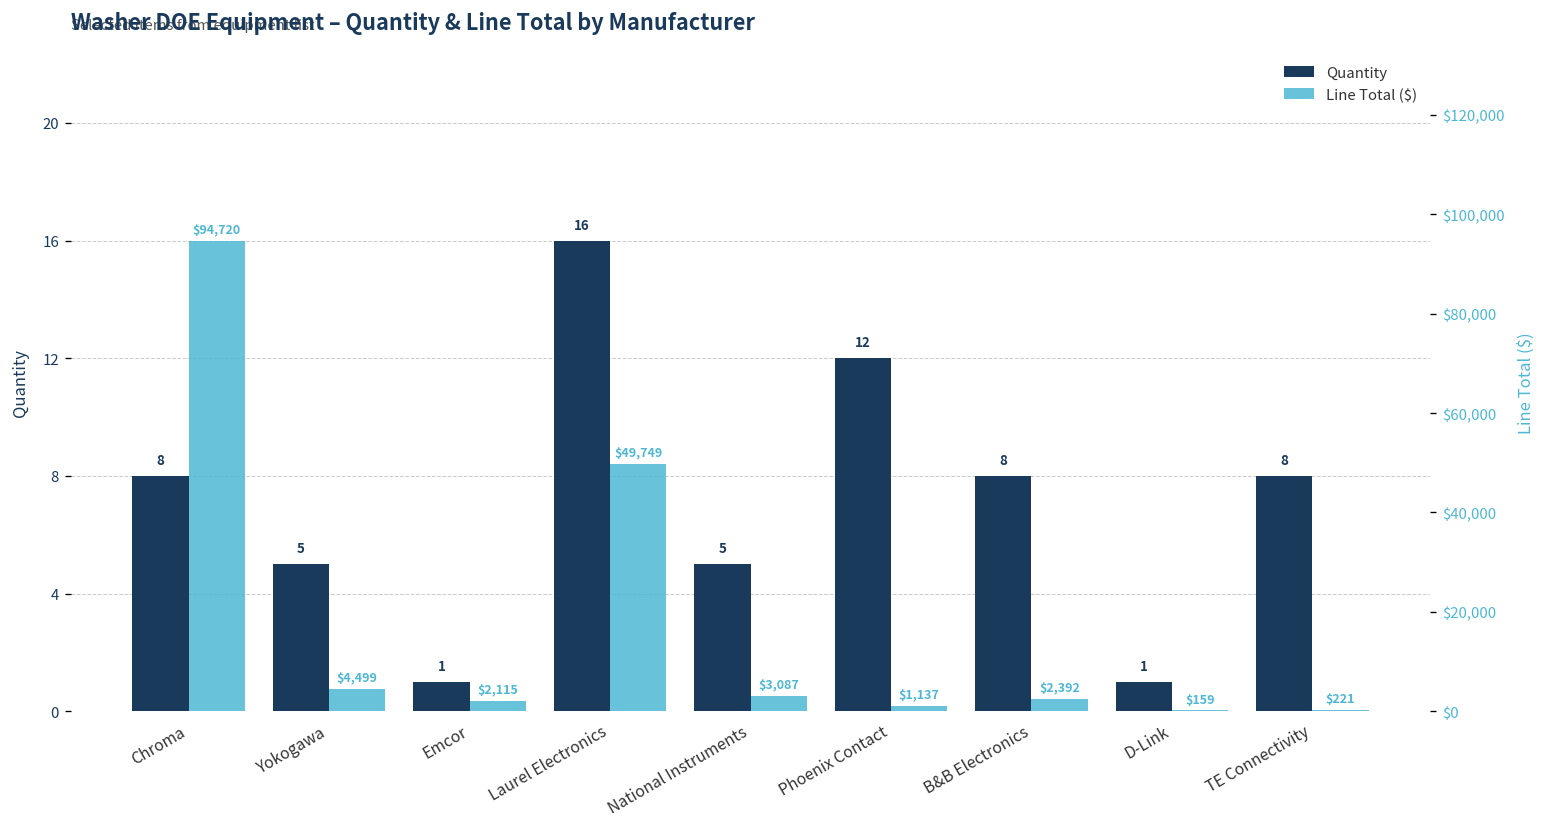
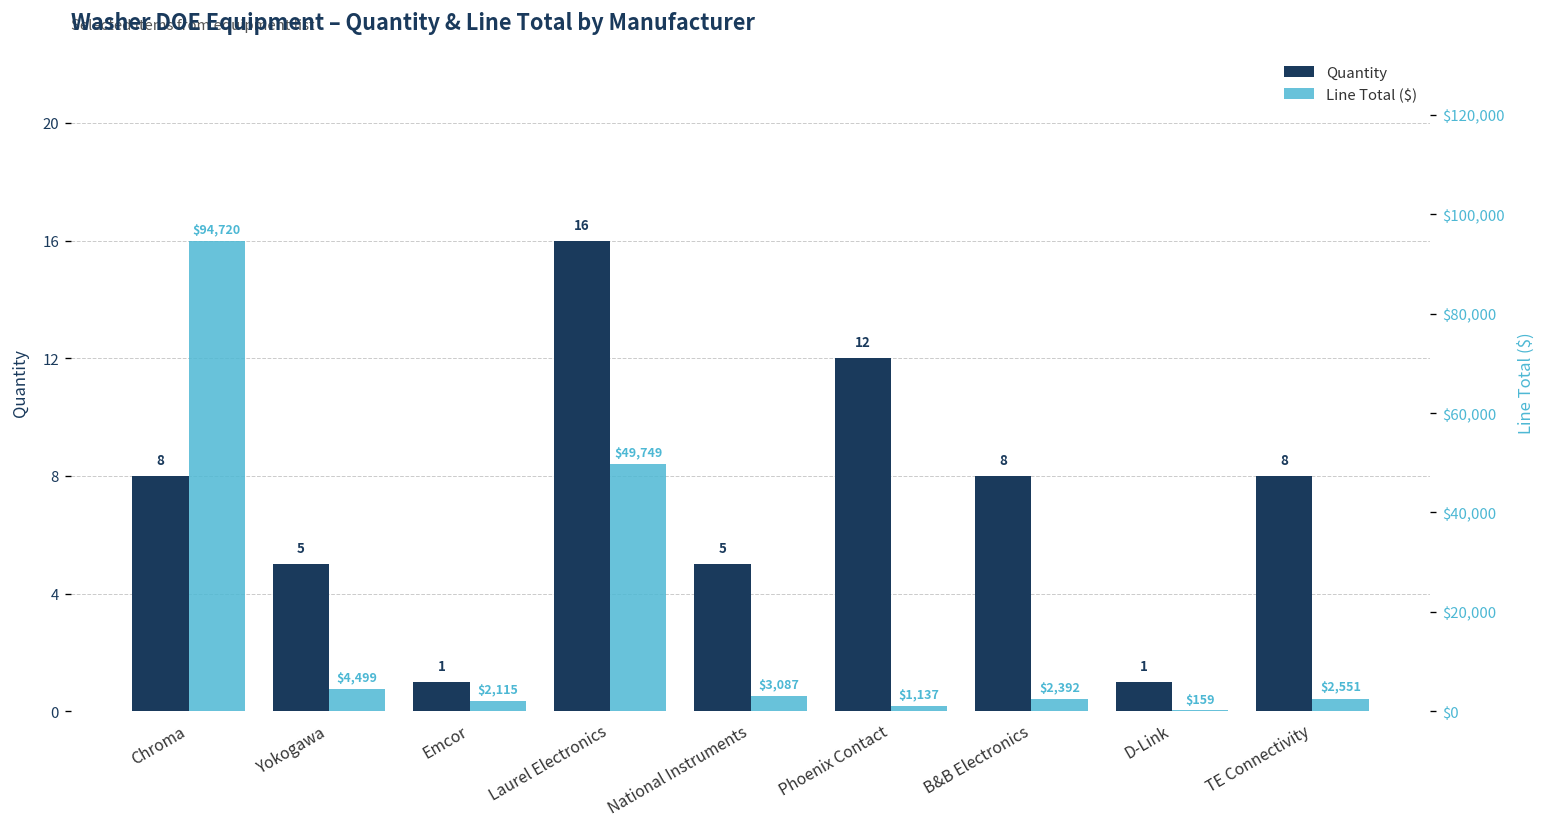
Line Total ($), TE Connectivity: $221 -> $2,551
